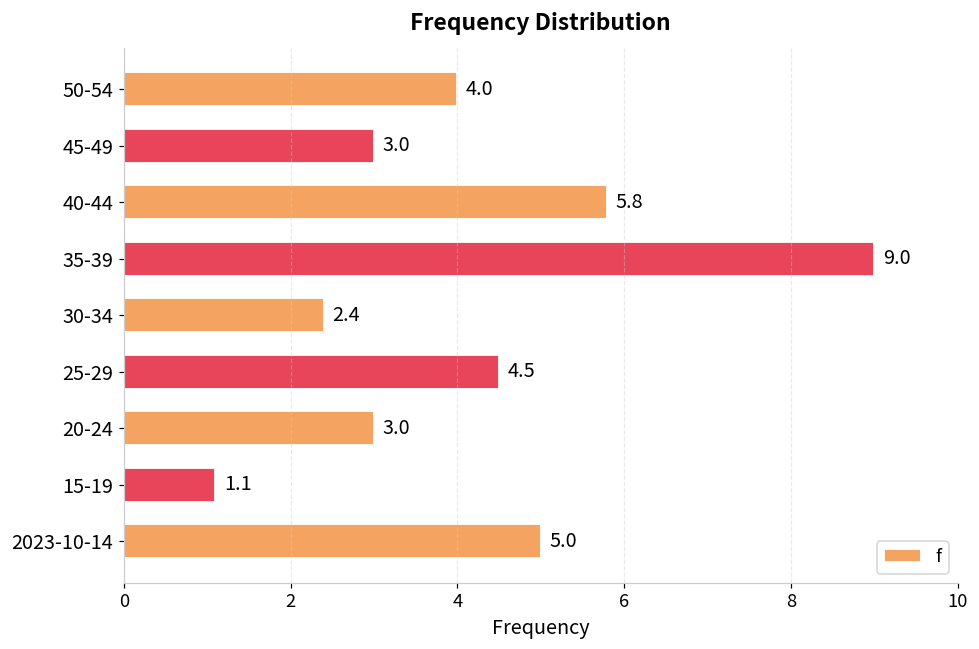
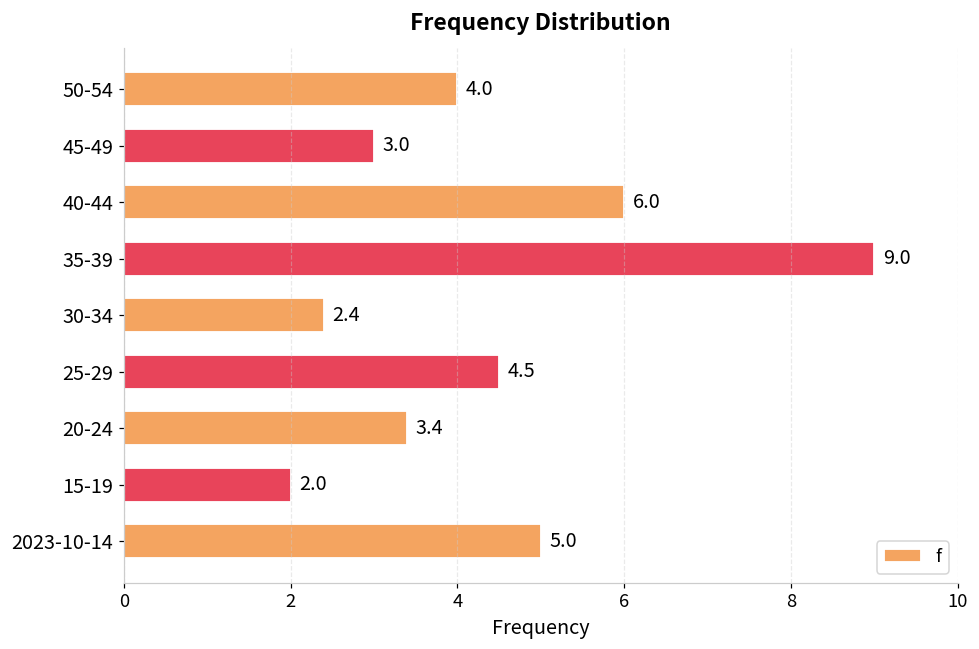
40-44: 5.8 -> 6.0
20-24: 3.0 -> 3.4
15-19: 1.1 -> 2.0
